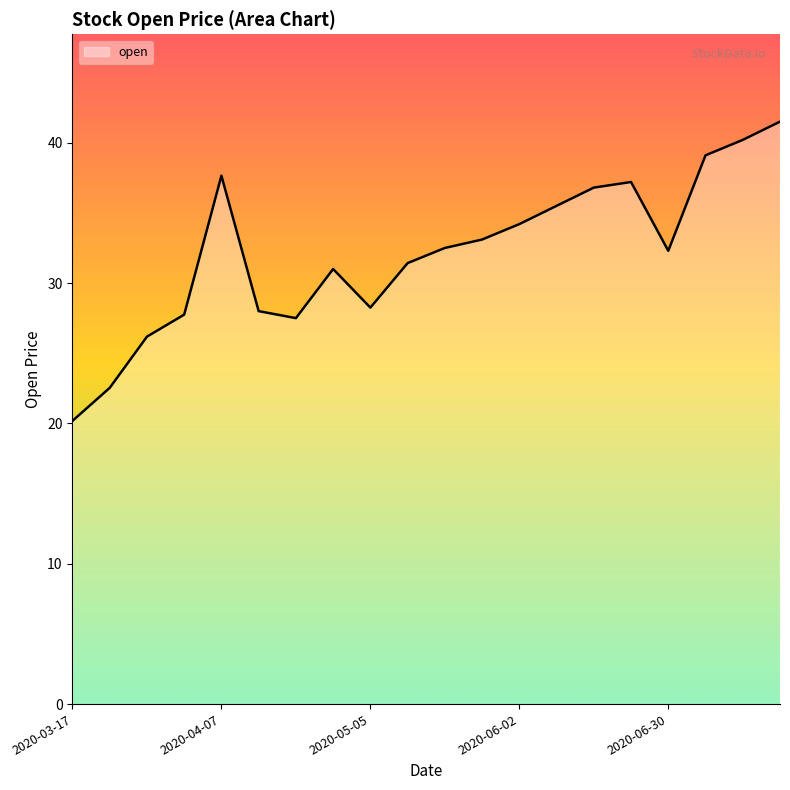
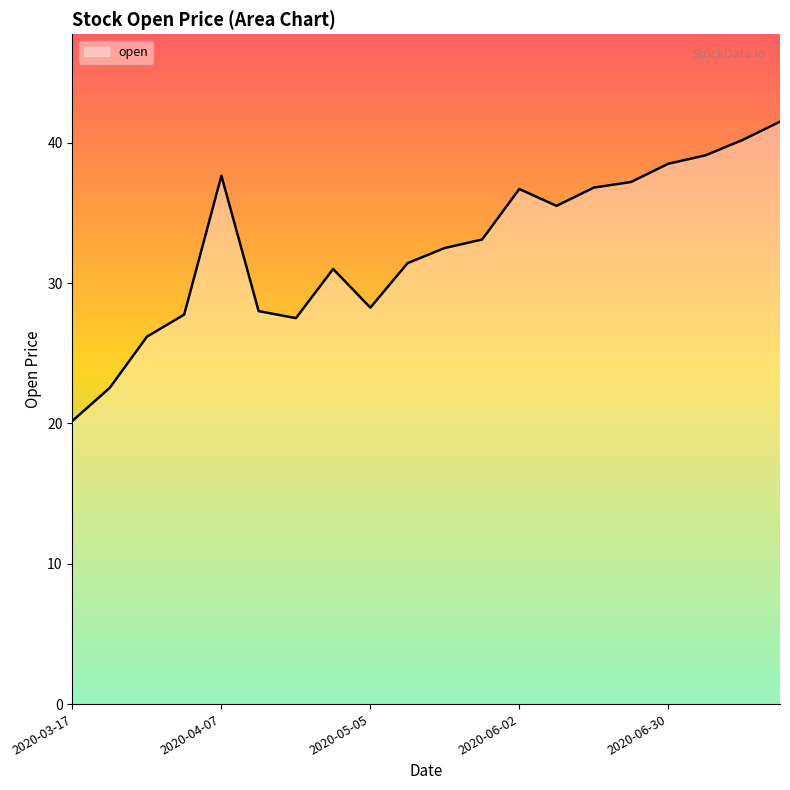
2020-06-02: 34.2 -> 36.7
2020-06-30: 32.3 -> 38.5
